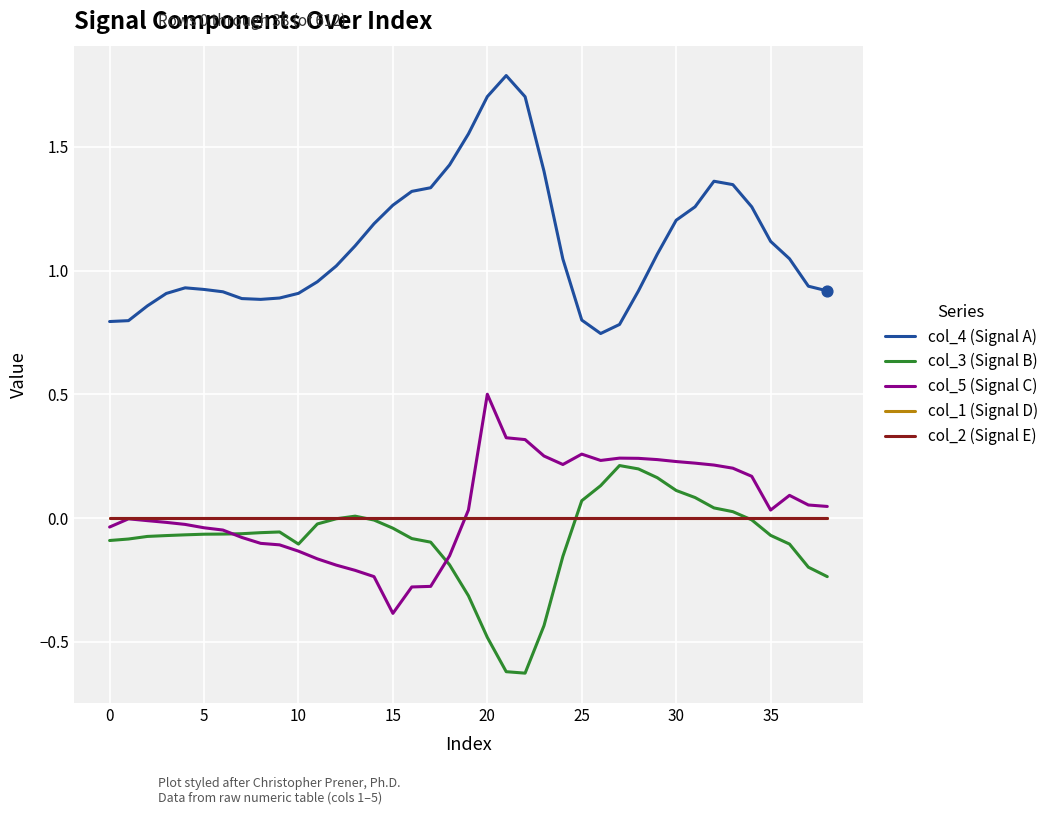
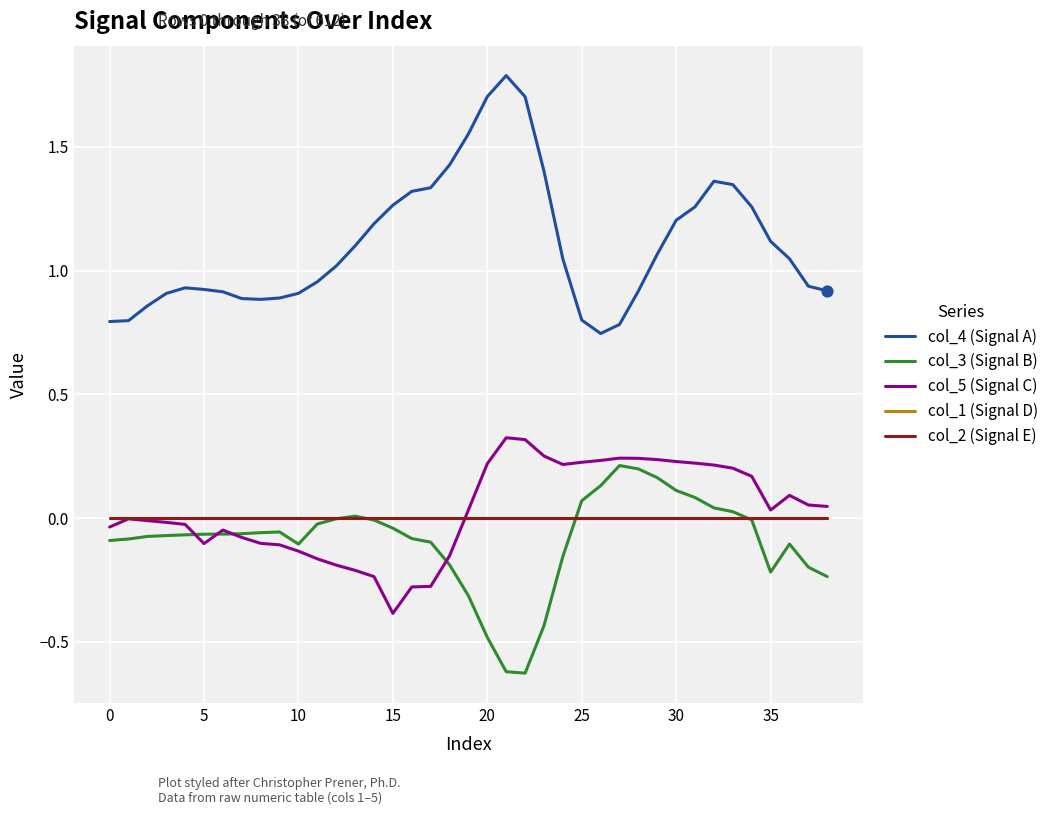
col_5 (Signal C), 5: -0.04 -> -0.10
col_5 (Signal C), 20: 0.50 -> 0.22
col_5 (Signal C), 25: 0.26 -> 0.23
col_3 (Signal B), 35: -0.07 -> -0.22
